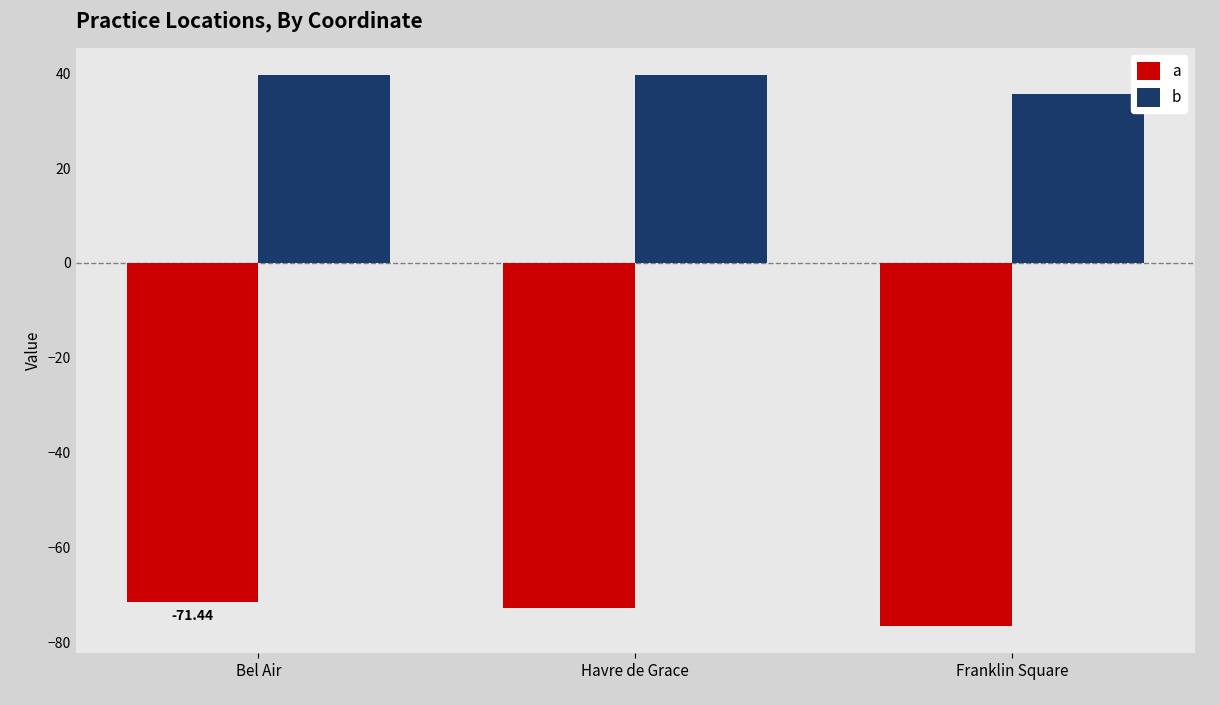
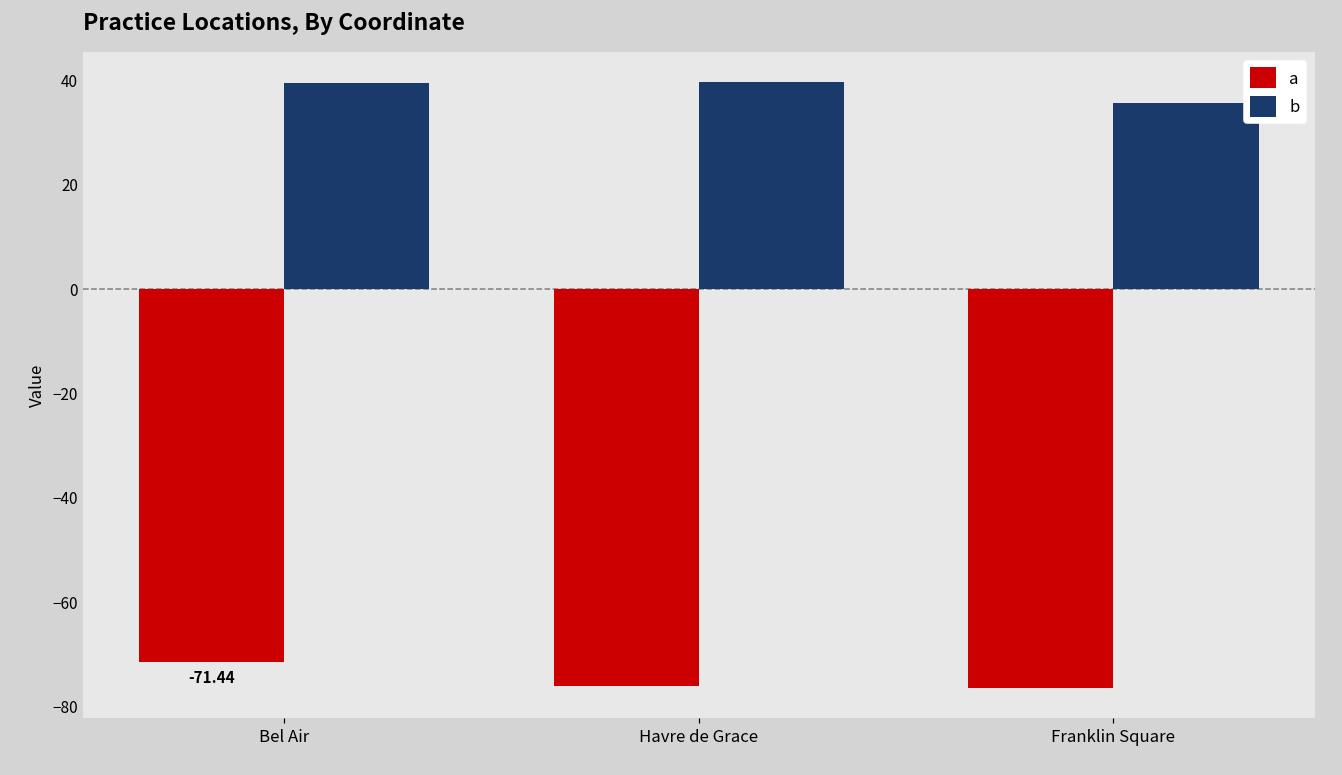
a, Havre de Grace: -73 -> -76
